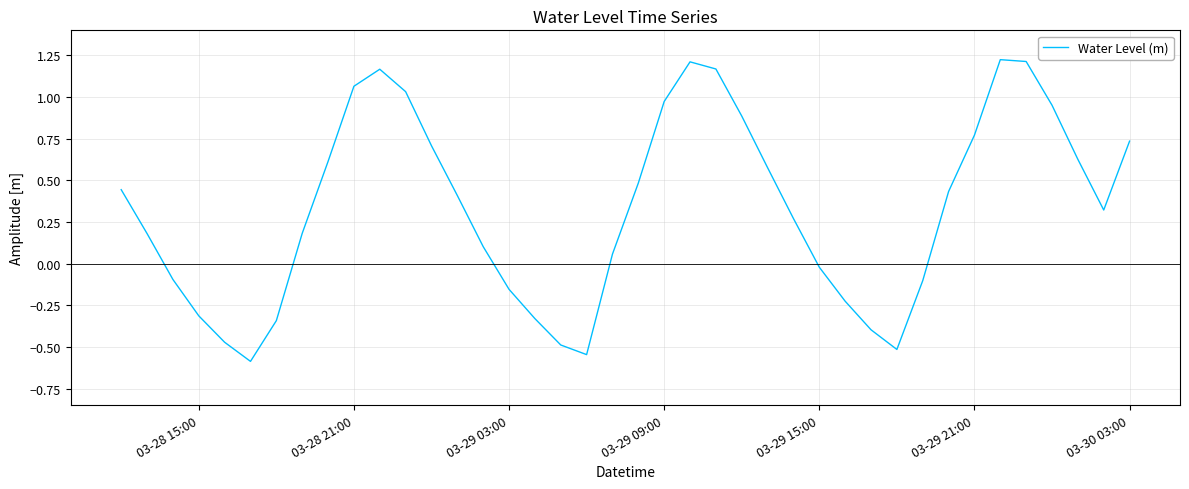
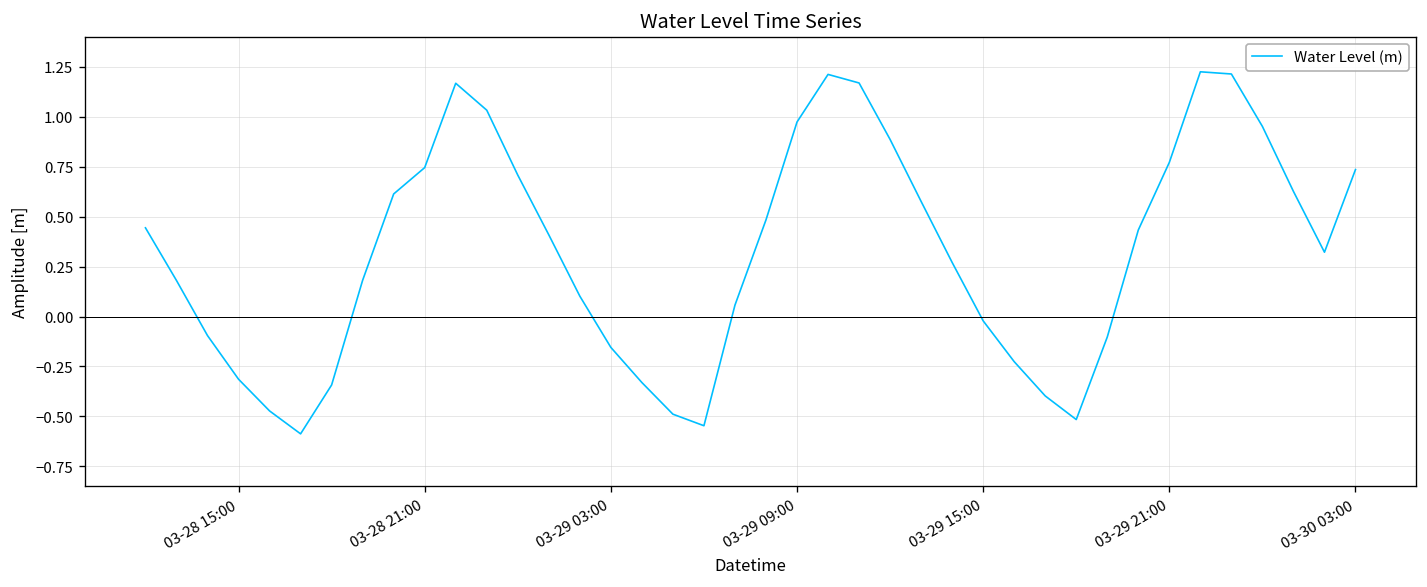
03-28 21:00: 1.06 -> 0.74
